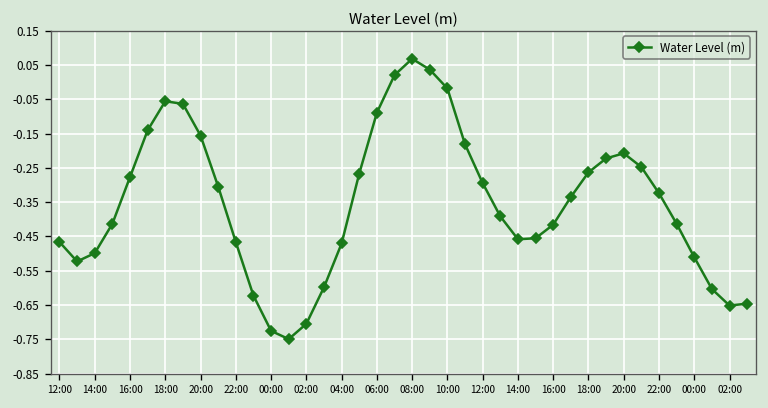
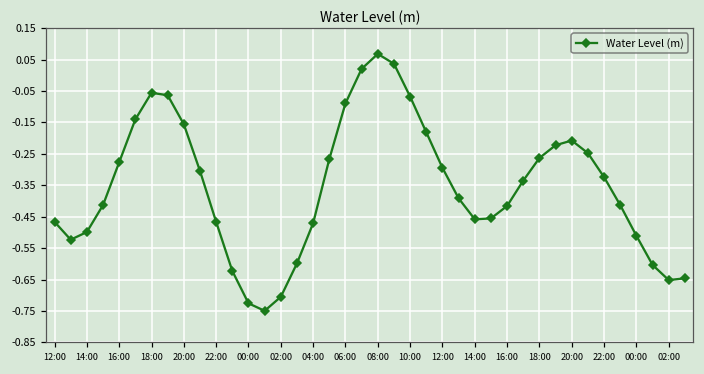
10:00: -0.02 -> -0.07
